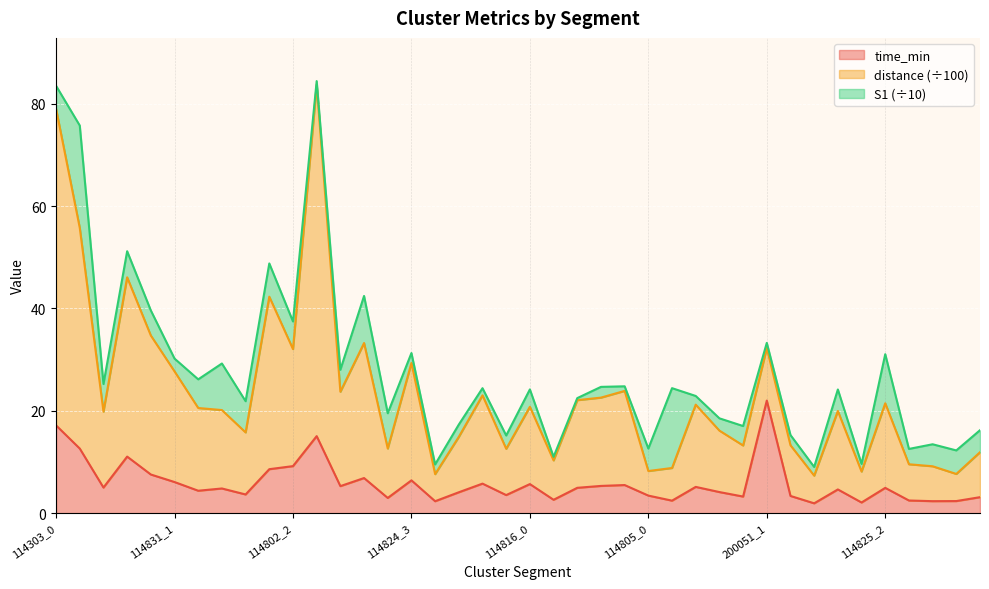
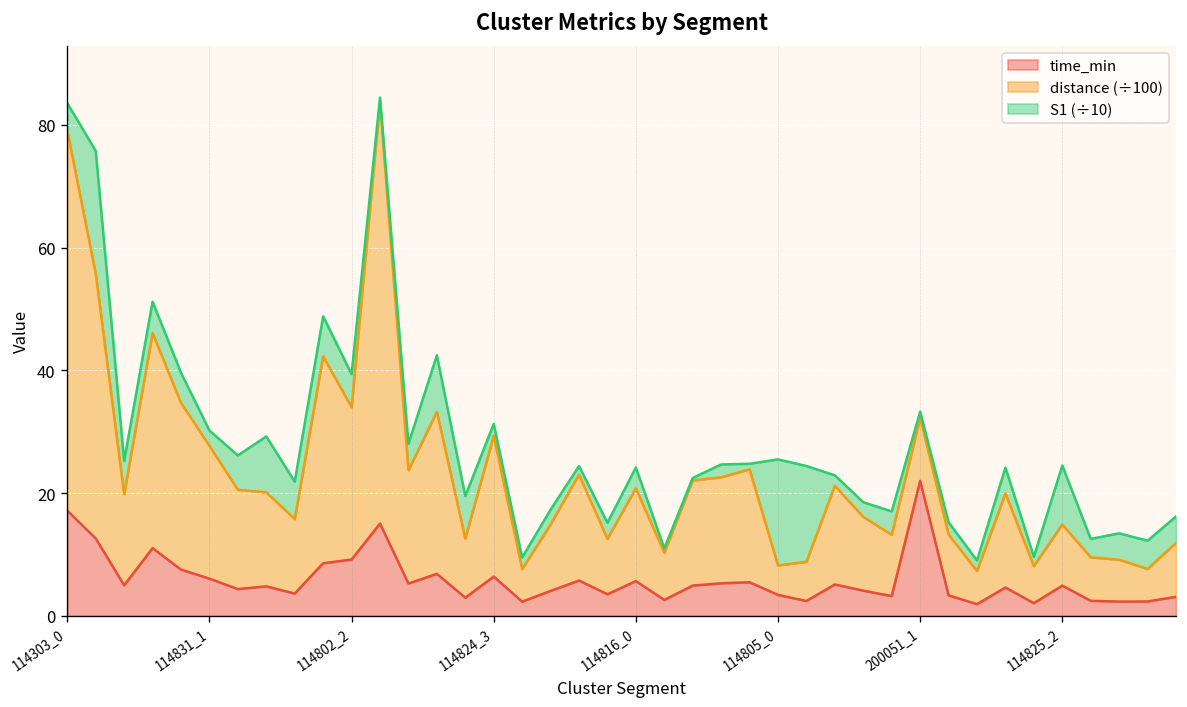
distance (÷100), 114802_2: 23 -> 25
S1 (÷10), 114805_0: 4 -> 17
distance (÷100), 114825_2: 17 -> 10
